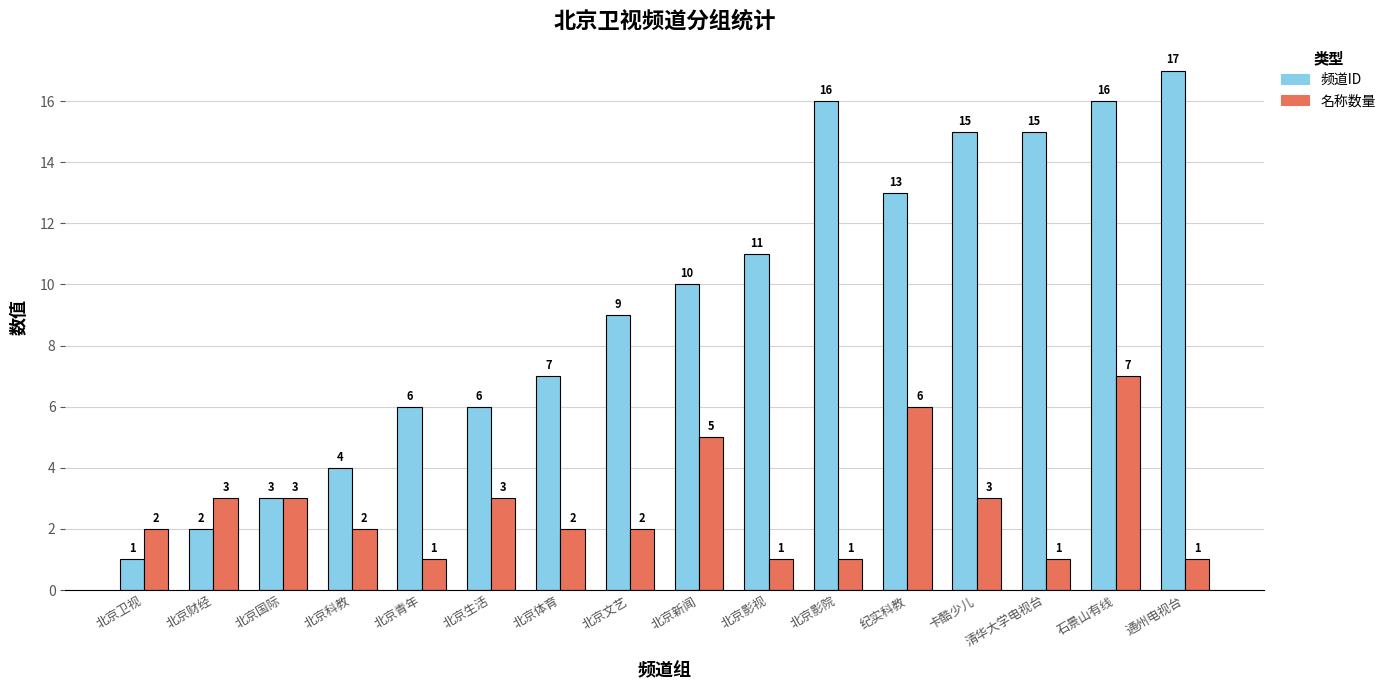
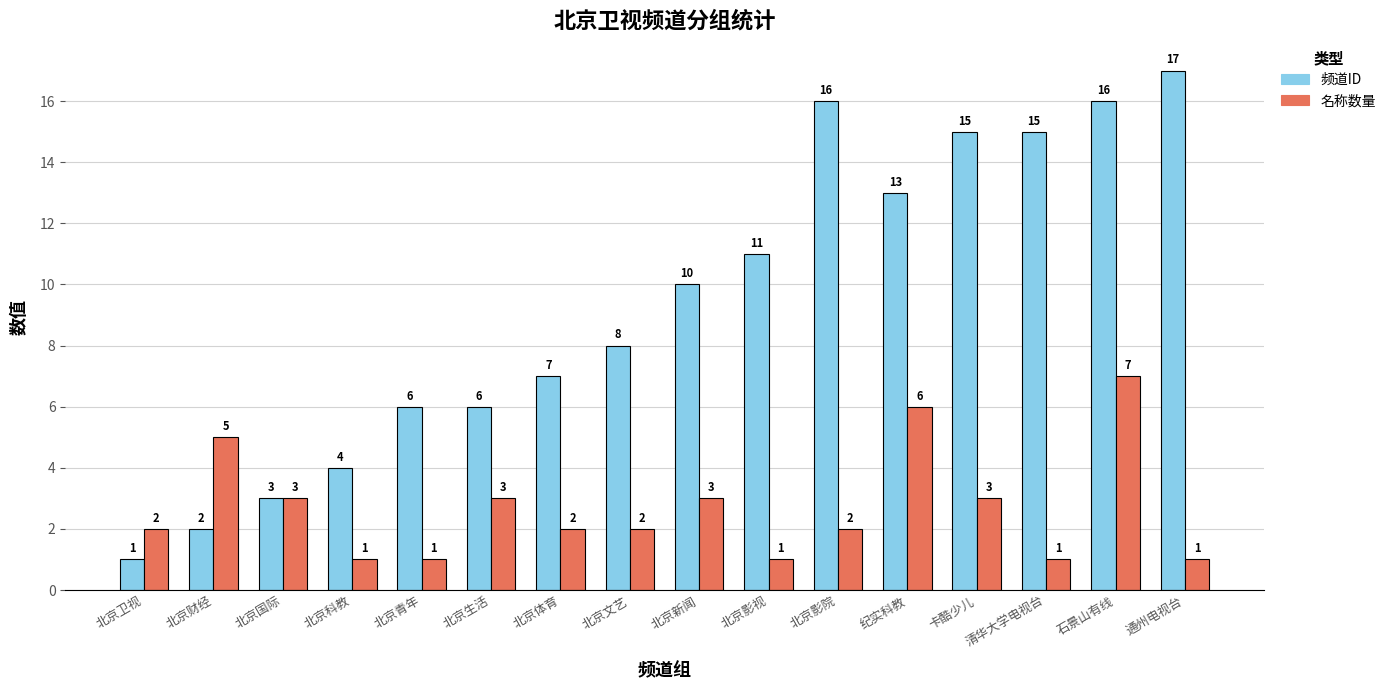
名称数量, 北京财经: 3 -> 5
名称数量, 北京科教: 2 -> 1
频道ID, 北京文艺: 9 -> 8
名称数量, 北京新闻: 5 -> 3
名称数量, 北京影院: 1 -> 2
